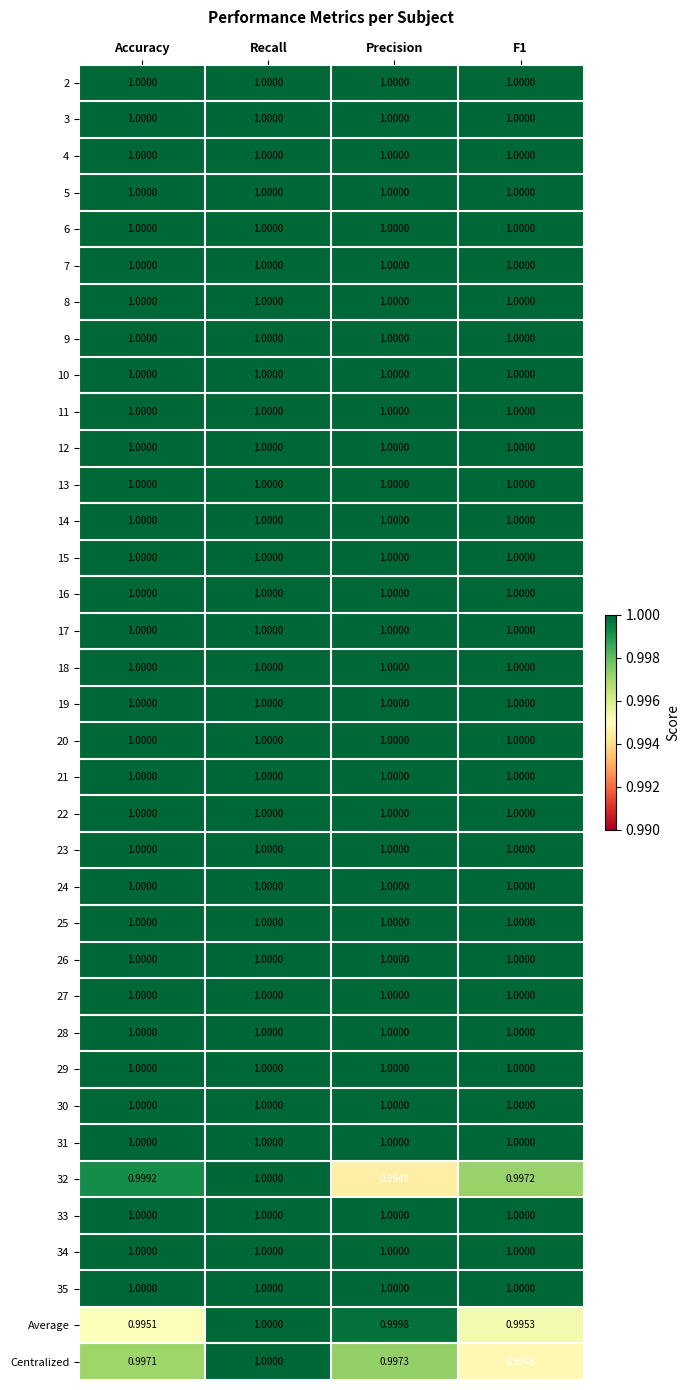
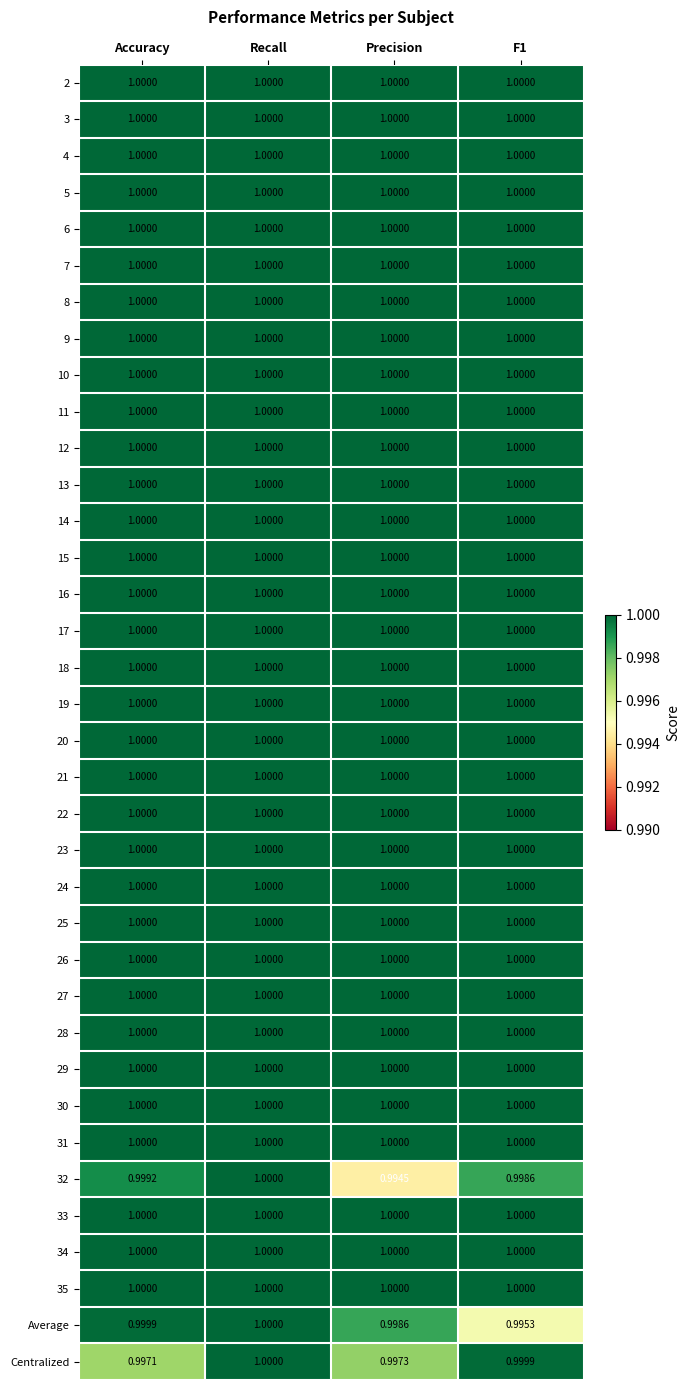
32, F1: 0.9972 -> 0.9986
Average, Accuracy: 0.9951 -> 0.9999
Average, Precision: 0.9998 -> 0.9986
Centralized, F1: 0.9948 -> 0.9999
